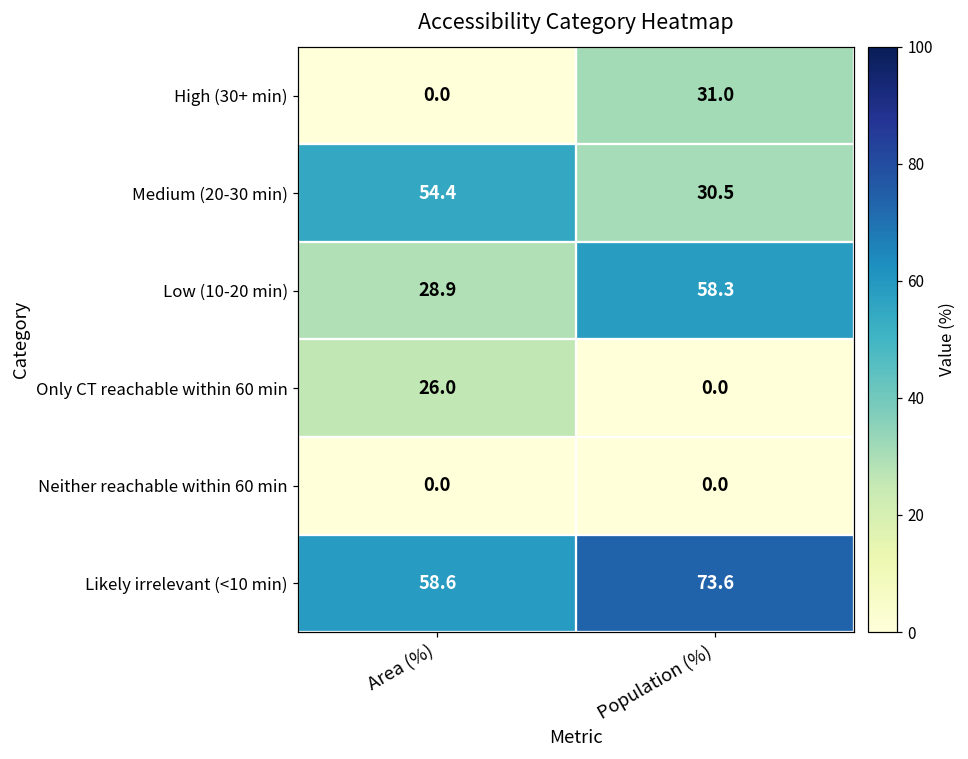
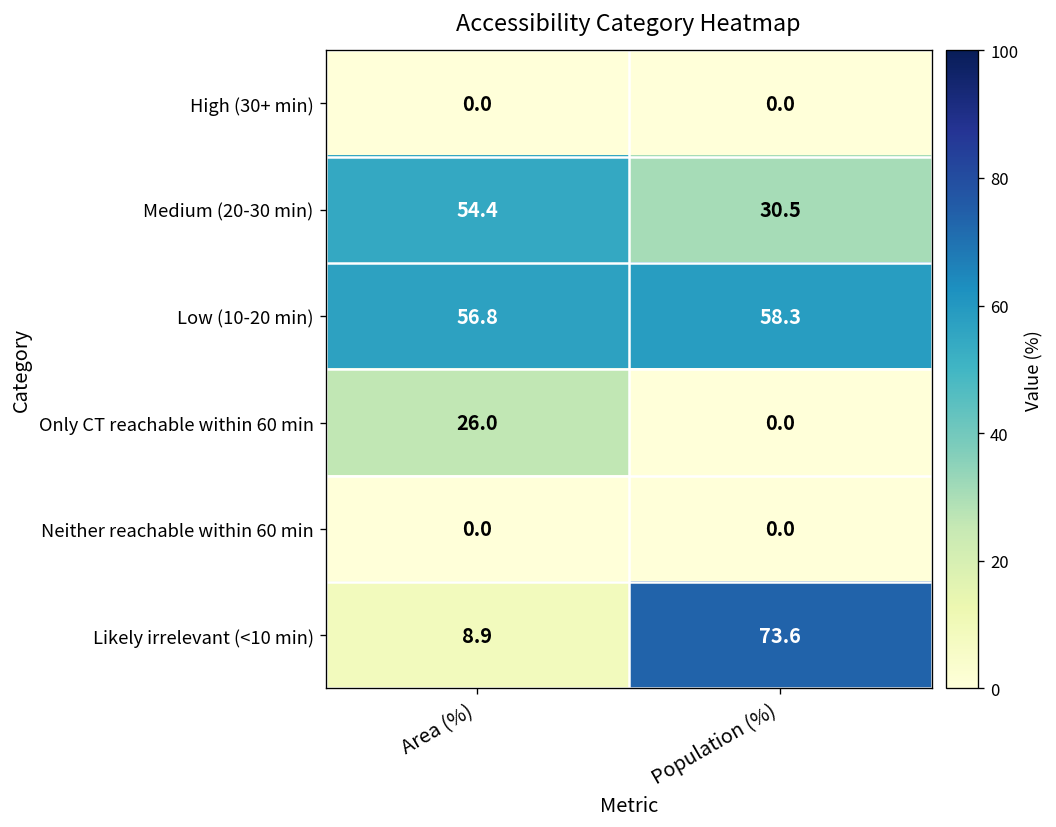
High (30+ min), Population (%): 31.0 -> 0.0
Low (10-20 min), Area (%): 28.9 -> 56.8
Likely irrelevant (<10 min), Area (%): 58.6 -> 8.9
